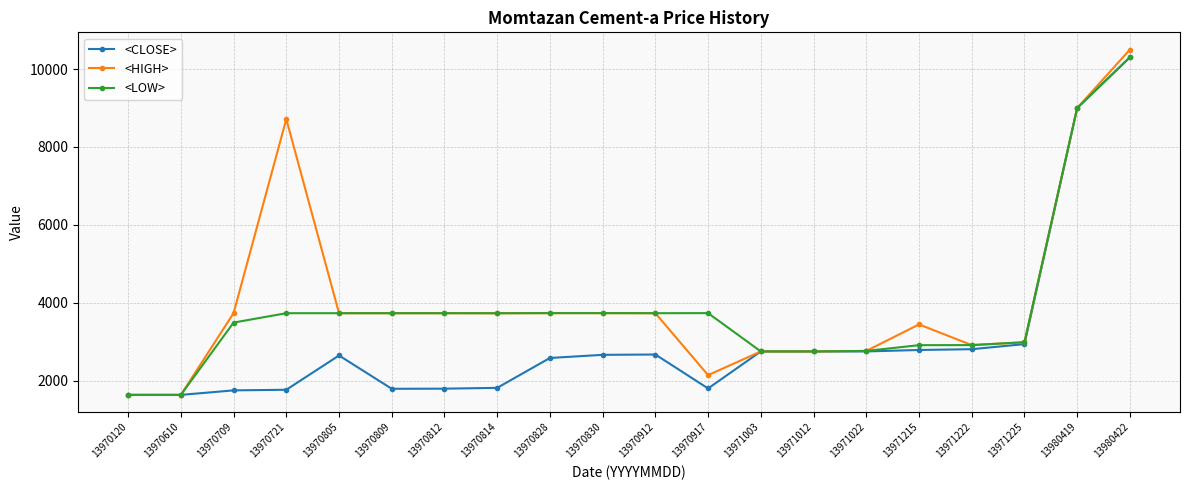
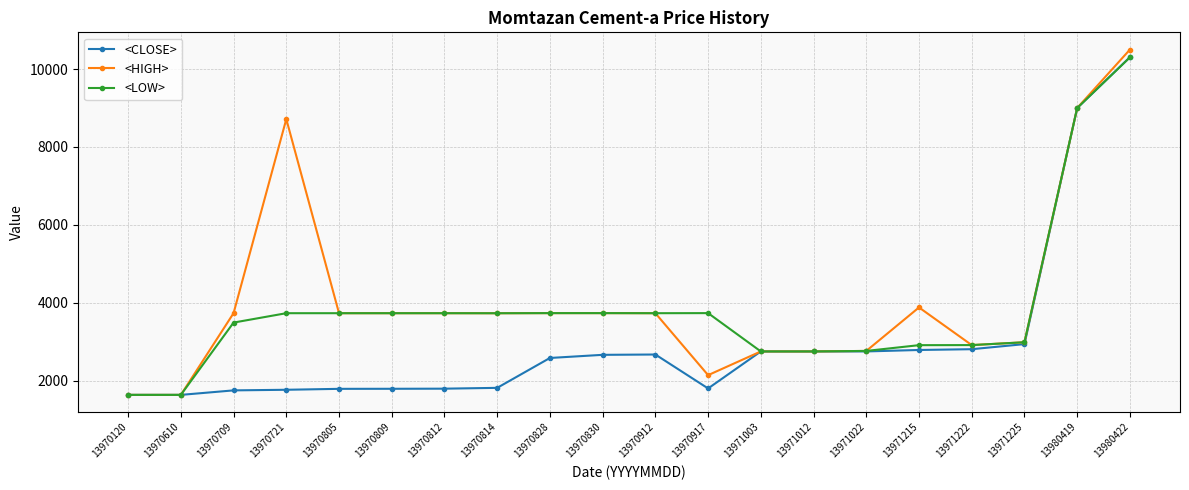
<CLOSE>, 13970805: 2600 -> 1800
<HIGH>, 13971215: 3400 -> 3900
